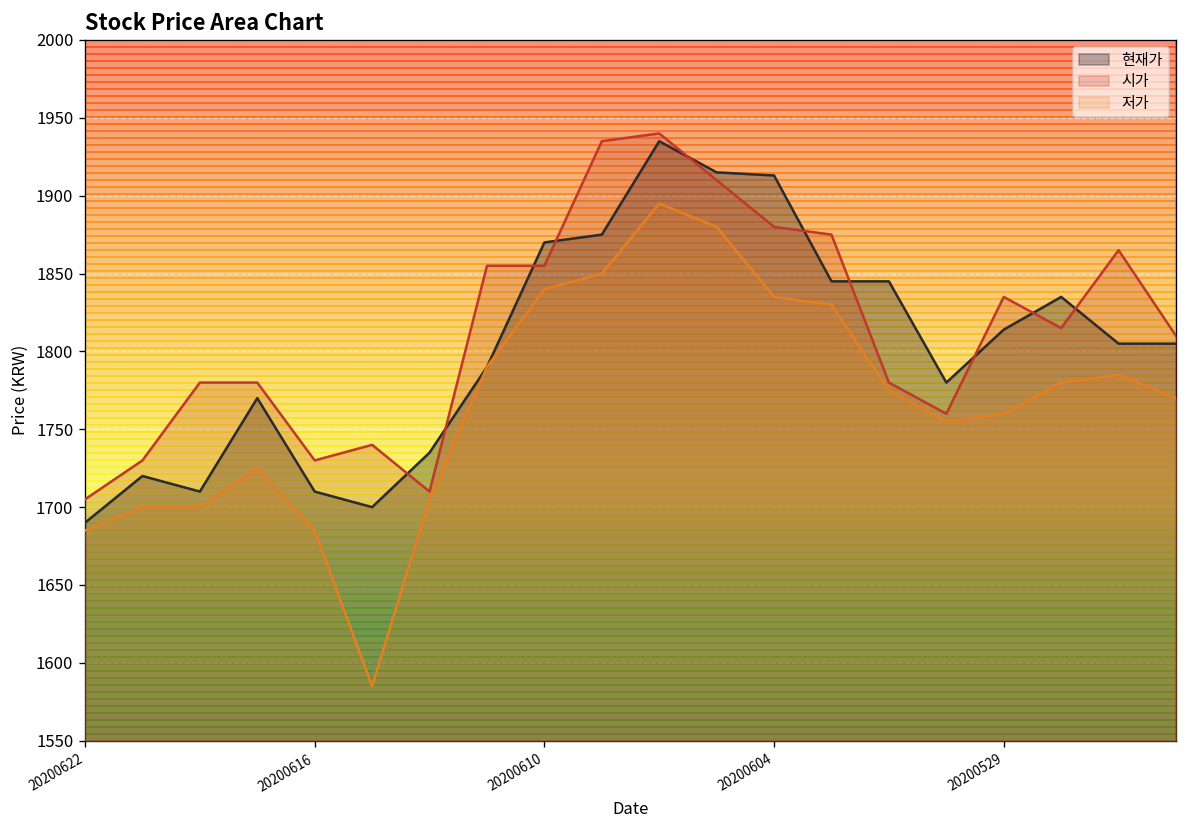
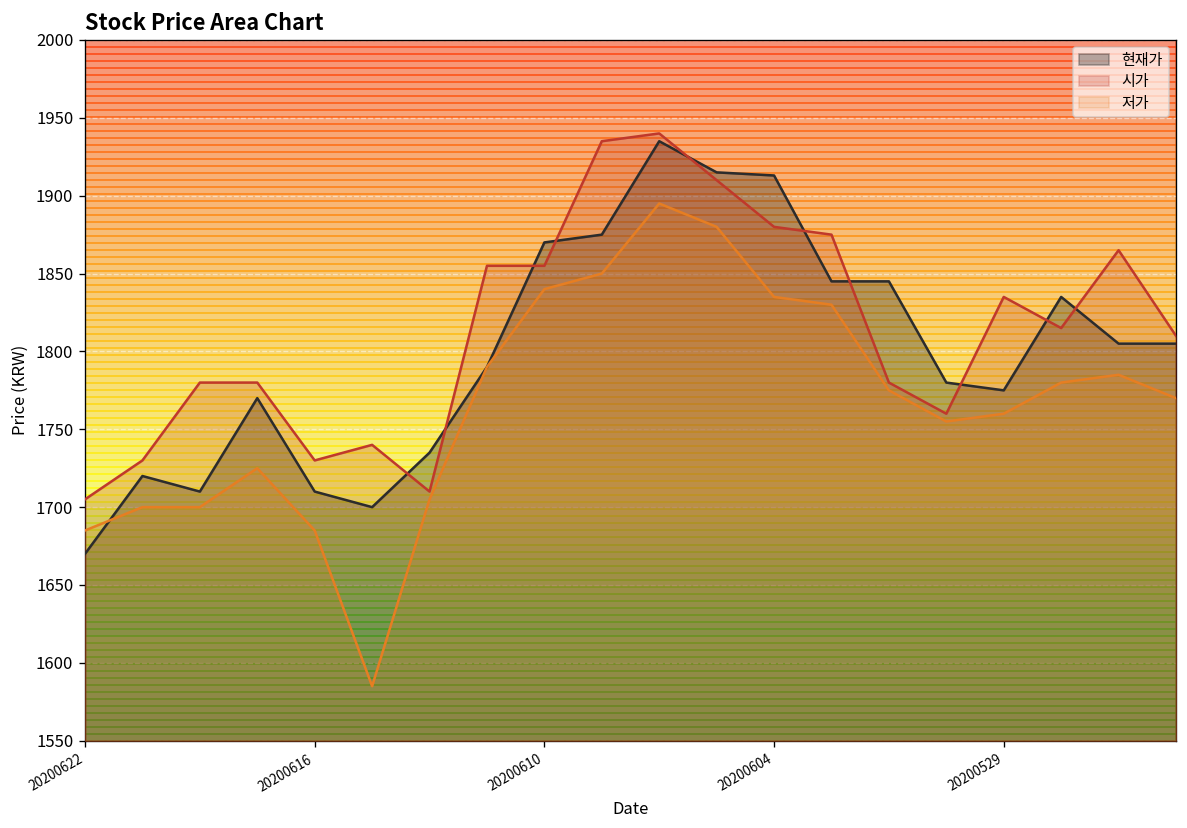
현재가, 20200622: 1690 -> 1670
현재가, 20200529: 1814 -> 1775
